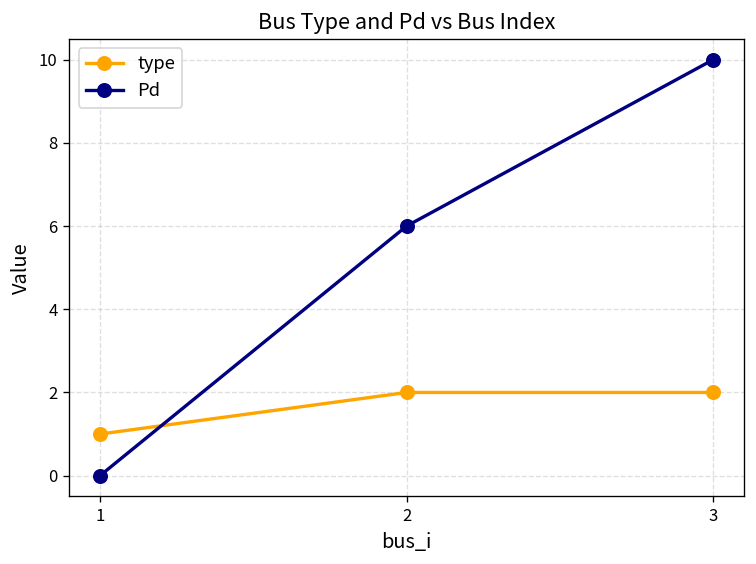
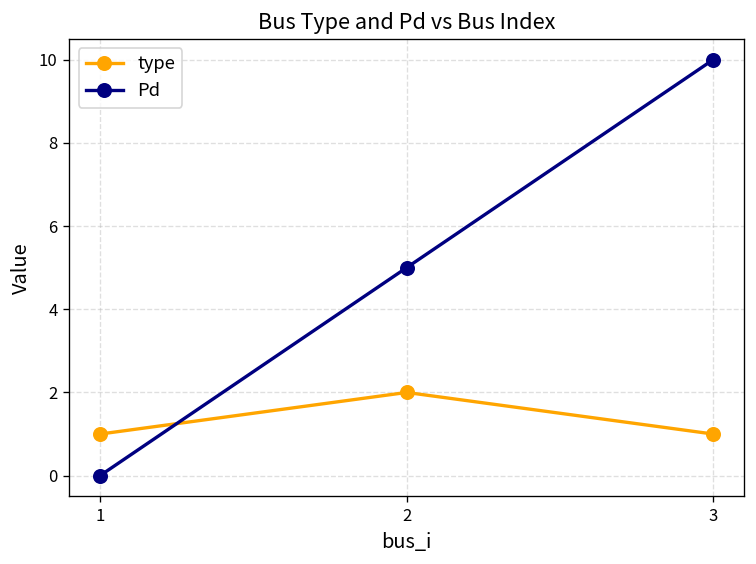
Pd, 2: 6 -> 5
type, 3: 2 -> 1
